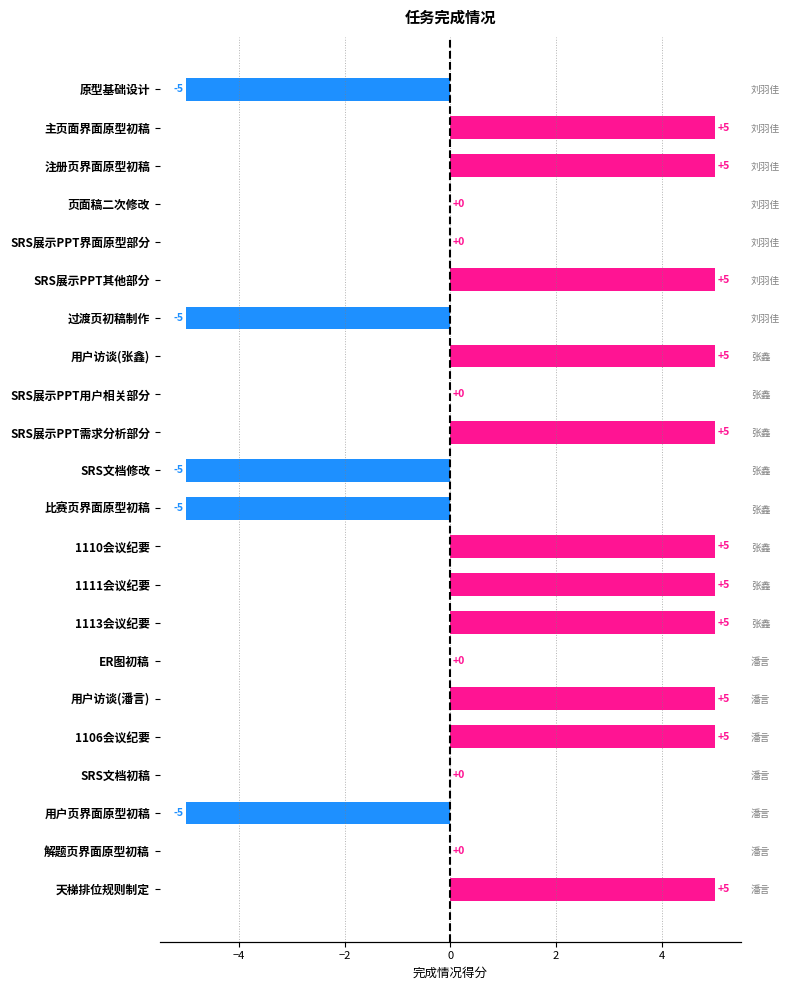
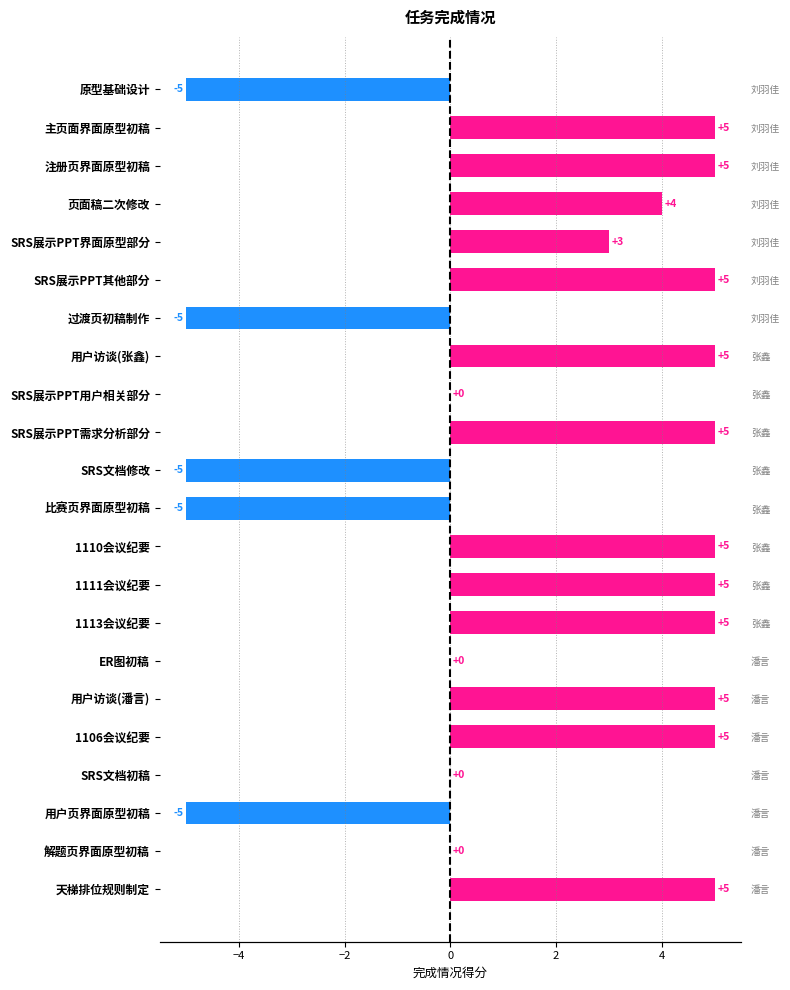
页面稿二次修改: +0 -> +4
SRS展示PPT界面原型部分: +0 -> +3
